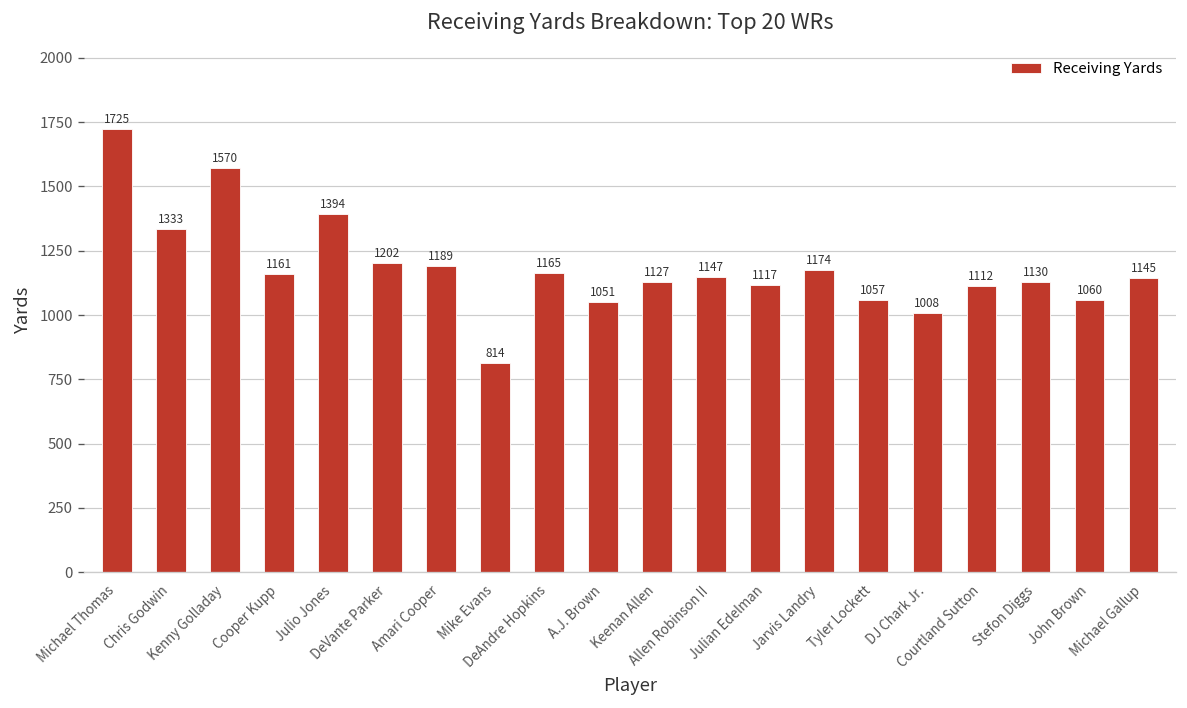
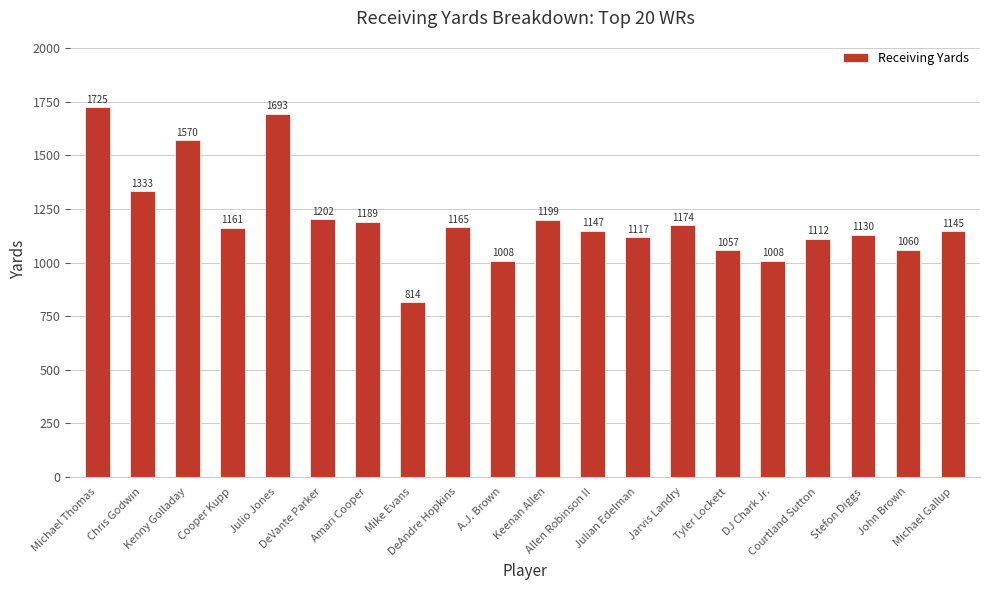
Julio Jones: 1394 -> 1693
A.J. Brown: 1051 -> 1008
Keenan Allen: 1127 -> 1199
